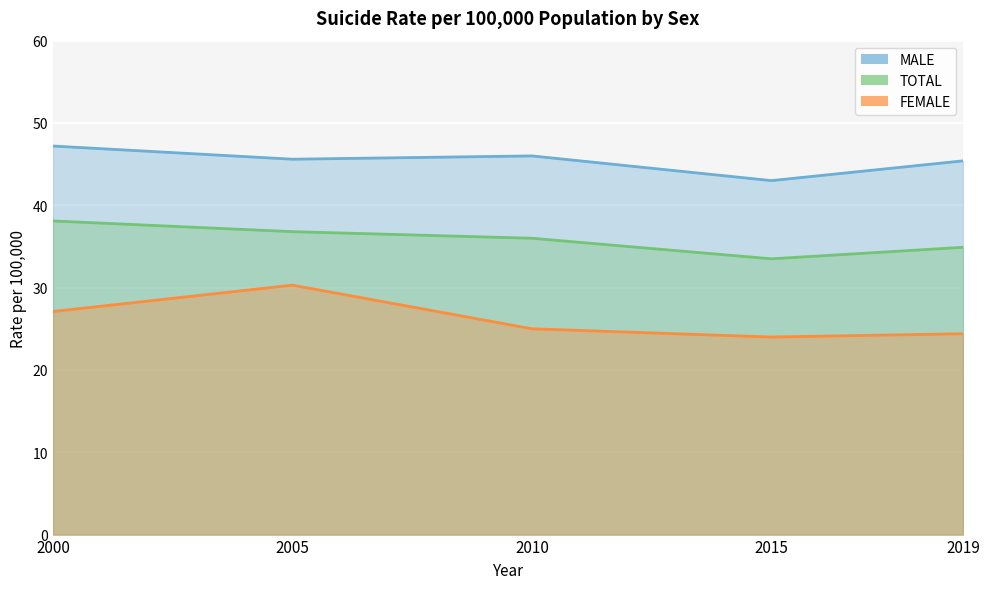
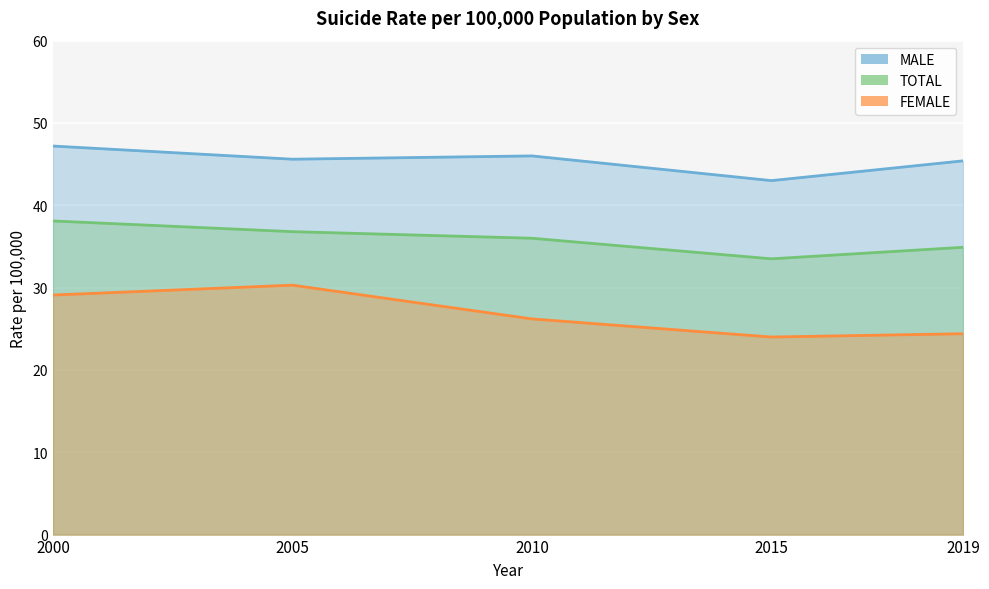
FEMALE, 2000: 27 -> 29
FEMALE, 2010: 25 -> 26
